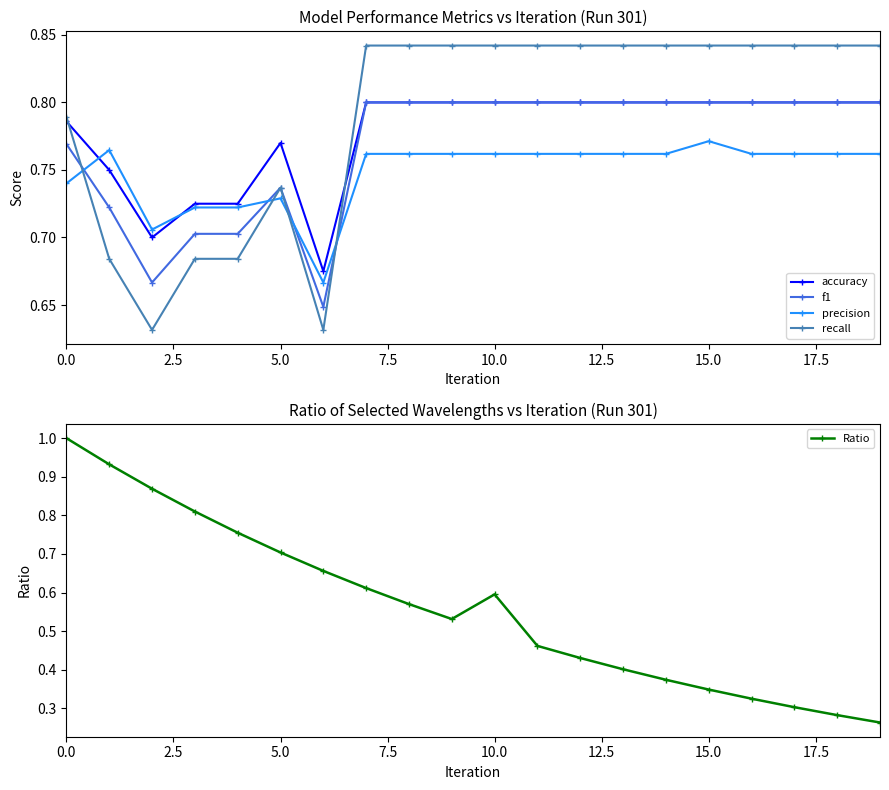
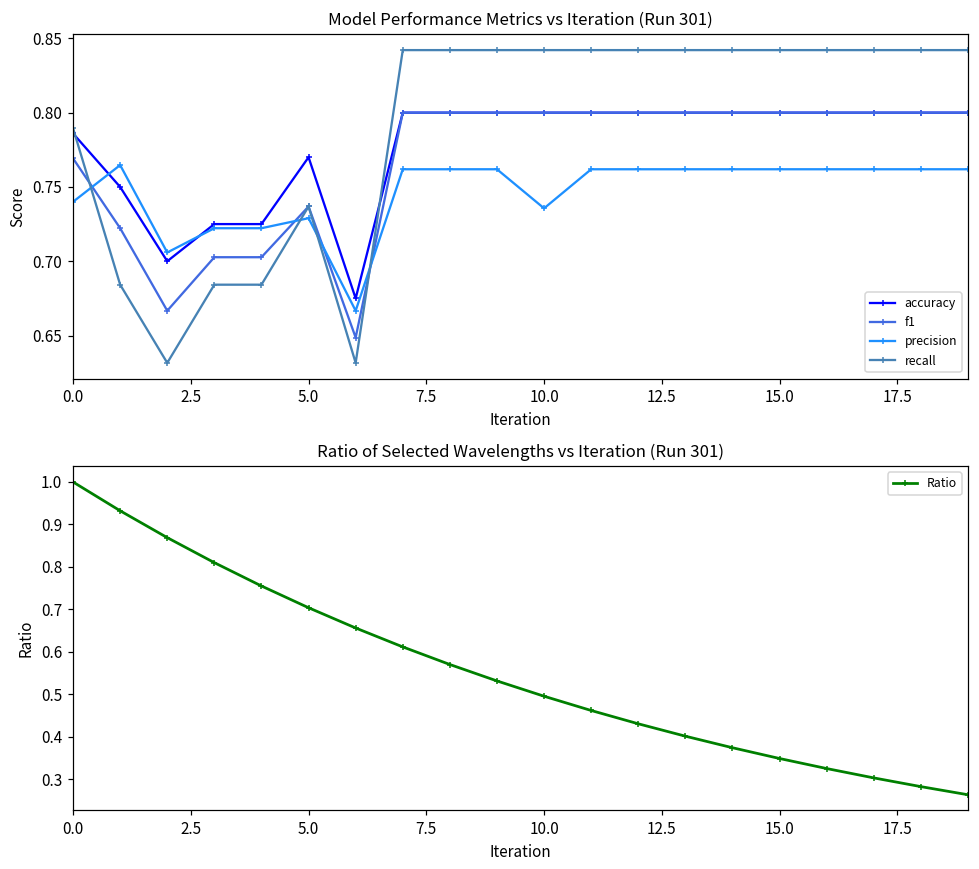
Model Performance Metrics vs Iteration (Run 301), precision, 10.0: 0.762 -> 0.736
Model Performance Metrics vs Iteration (Run 301), precision, 15.0: 0.771 -> 0.762
Ratio of Selected Wavelengths vs Iteration (Run 301), 10.0: 0.60 -> 0.50
